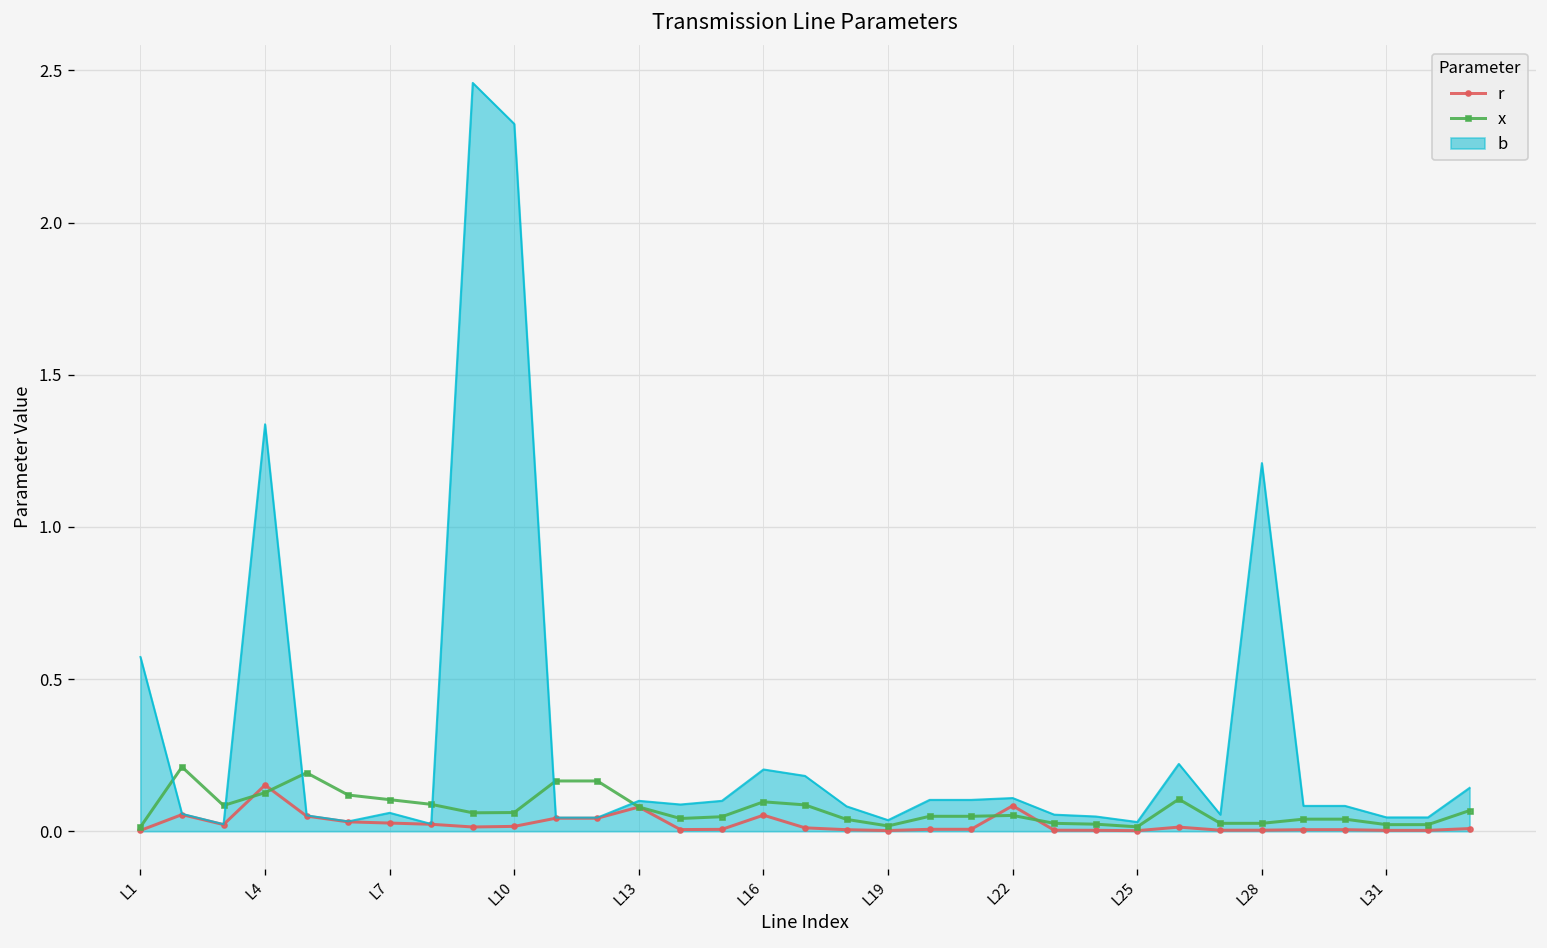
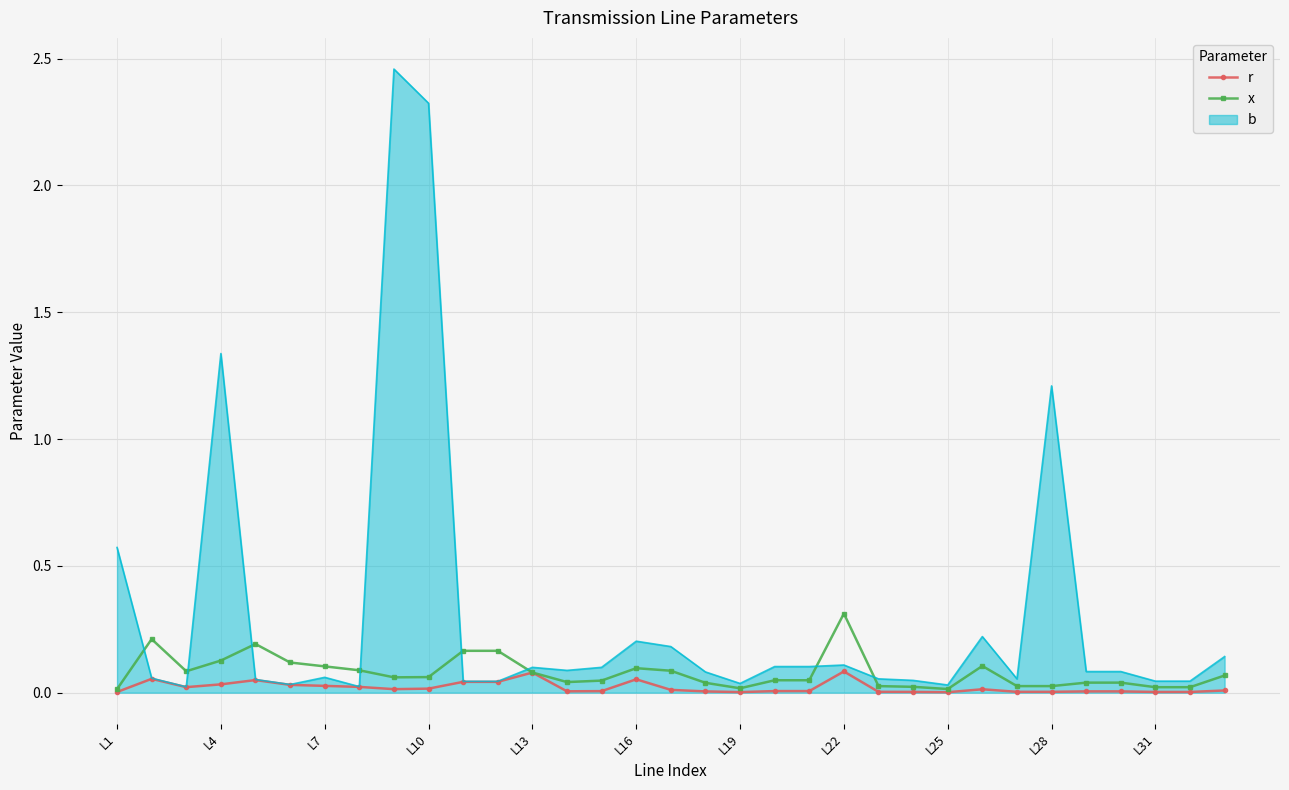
r, L4: 0.15 -> 0.03
x, L22: 0.05 -> 0.31
